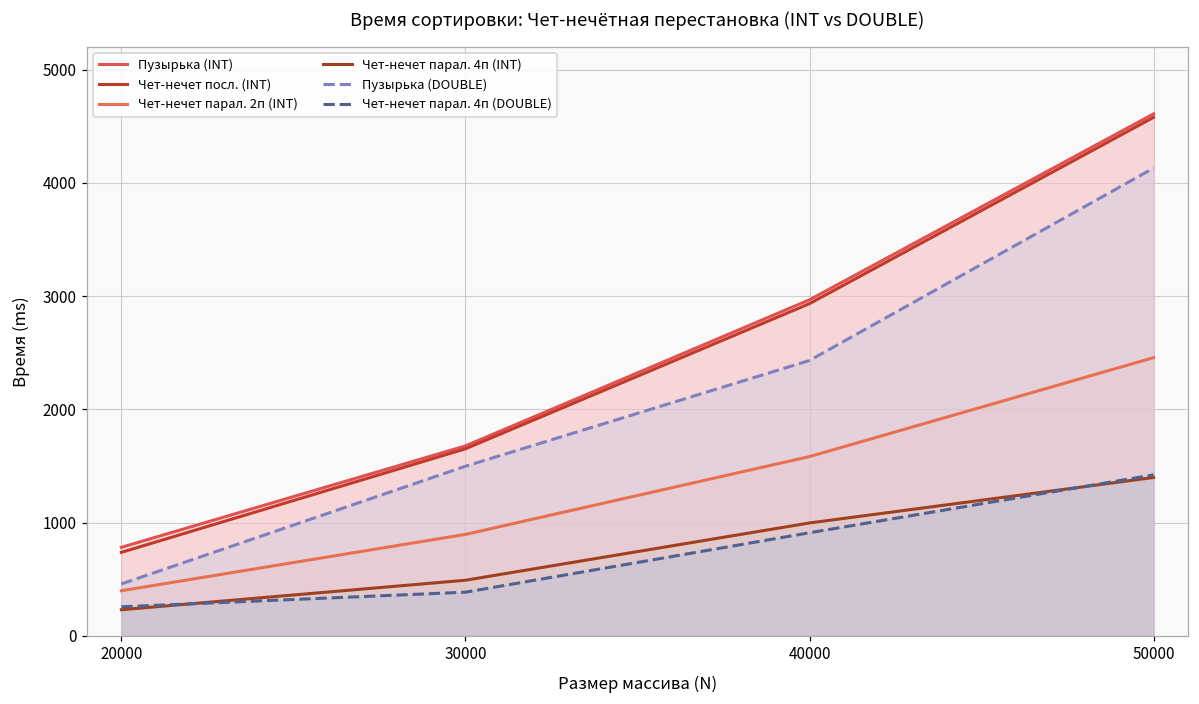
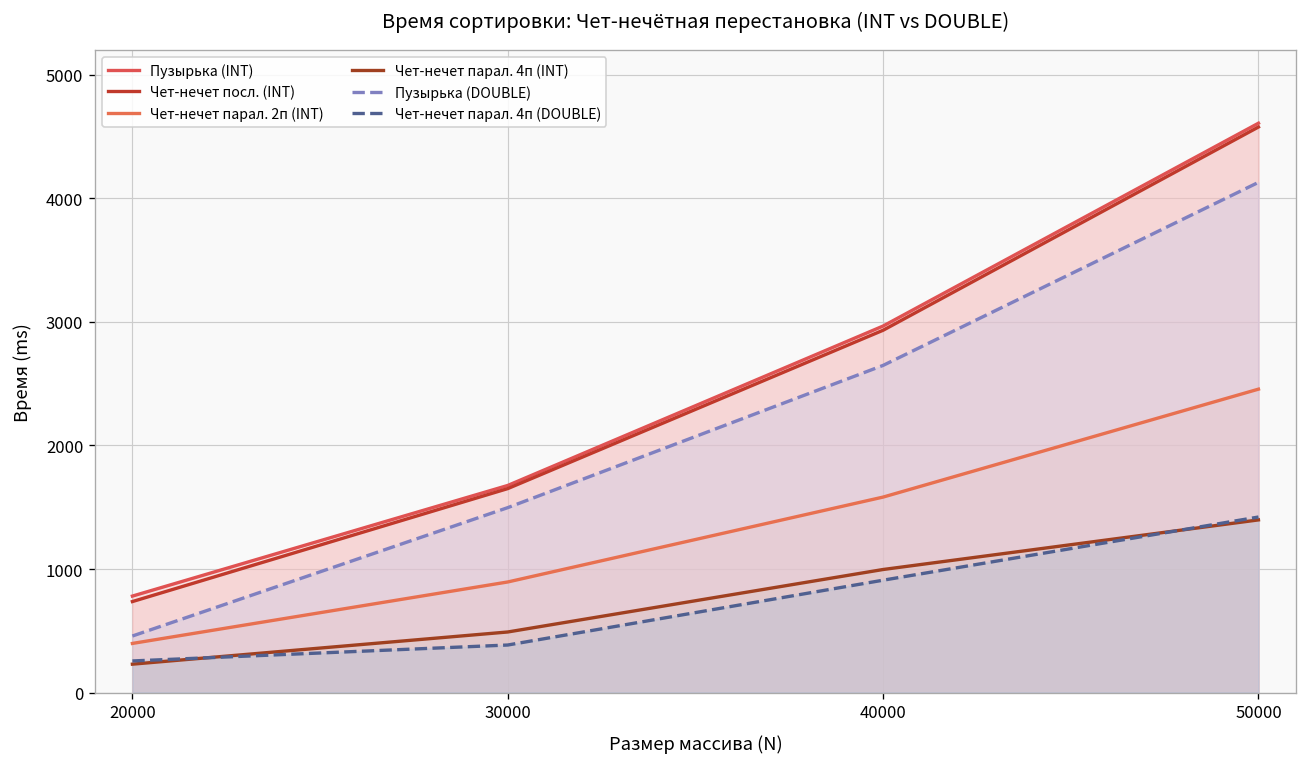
Пузырька (DOUBLE), 40000: 2430 -> 2650
